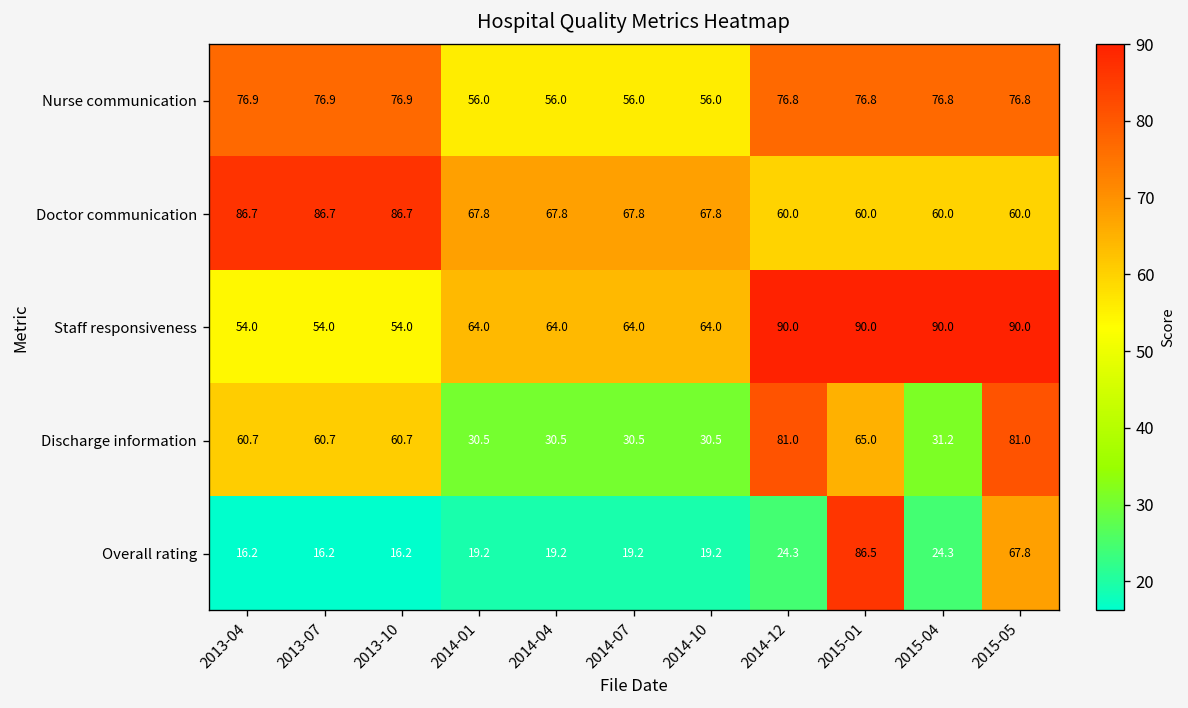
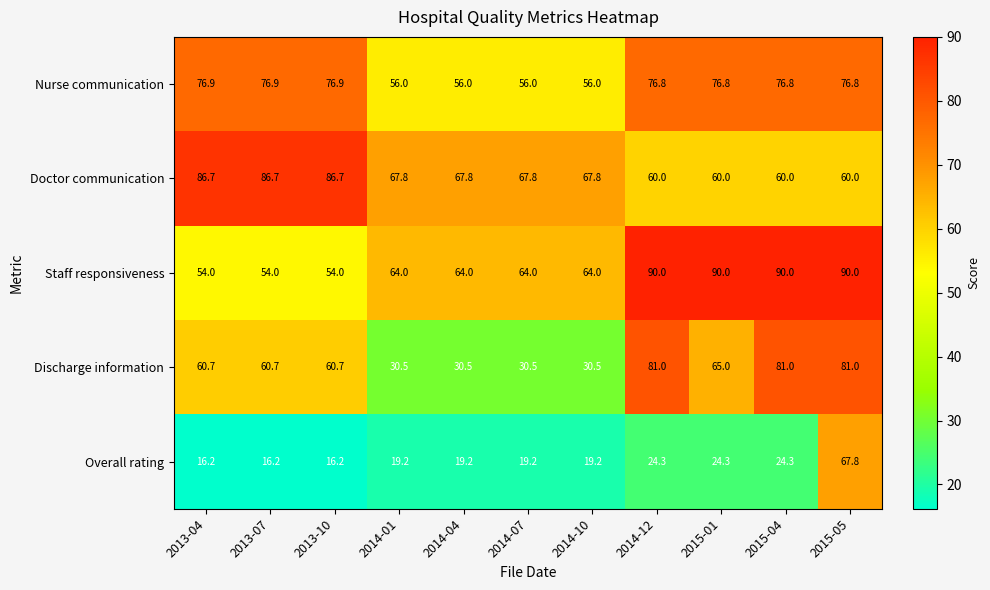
Discharge information, 2015-04: 31.2 -> 81.0
Overall rating, 2015-01: 86.5 -> 24.3
